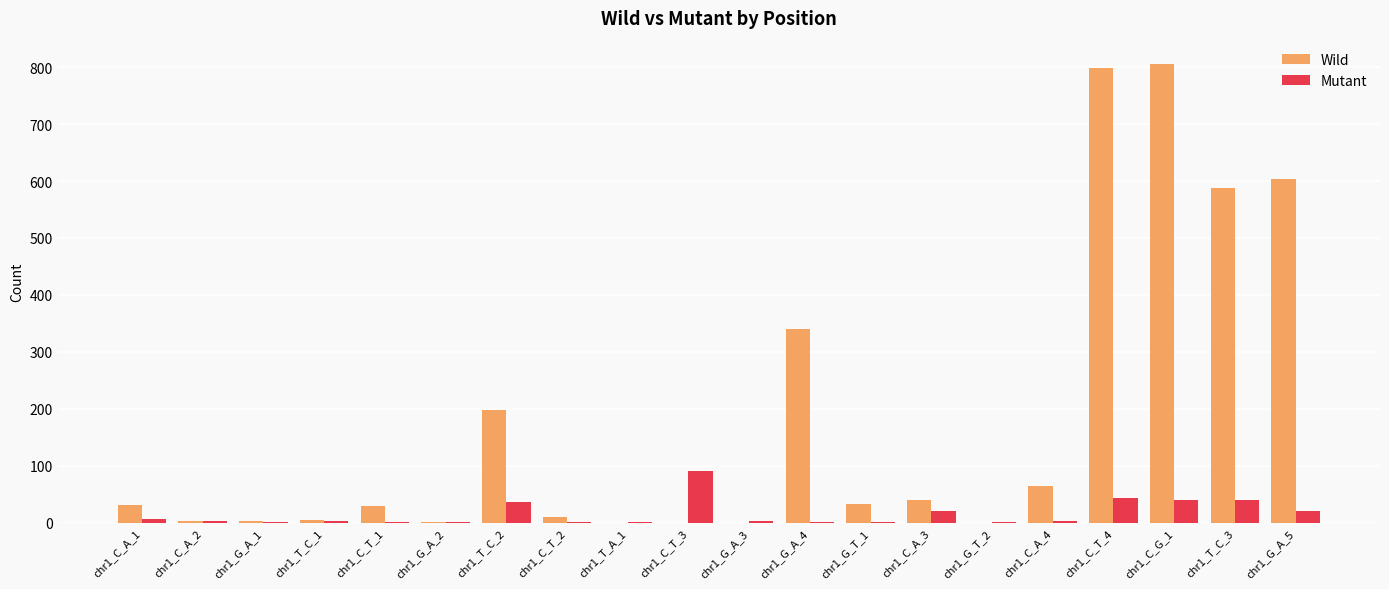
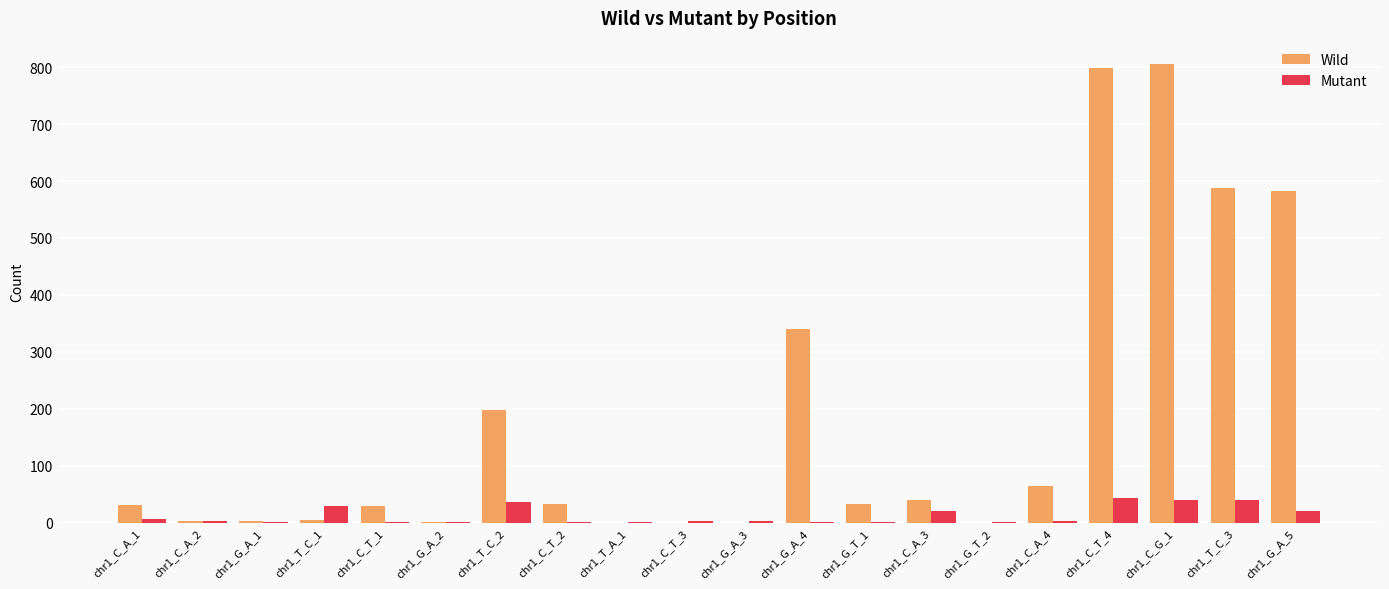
Mutant, chr1_T_C_1: 0 -> 30
Wild, chr1_C_T_2: 10 -> 30
Mutant, chr1_C_T_3: 90 -> 0
Wild, chr1_G_A_5: 600 -> 580
